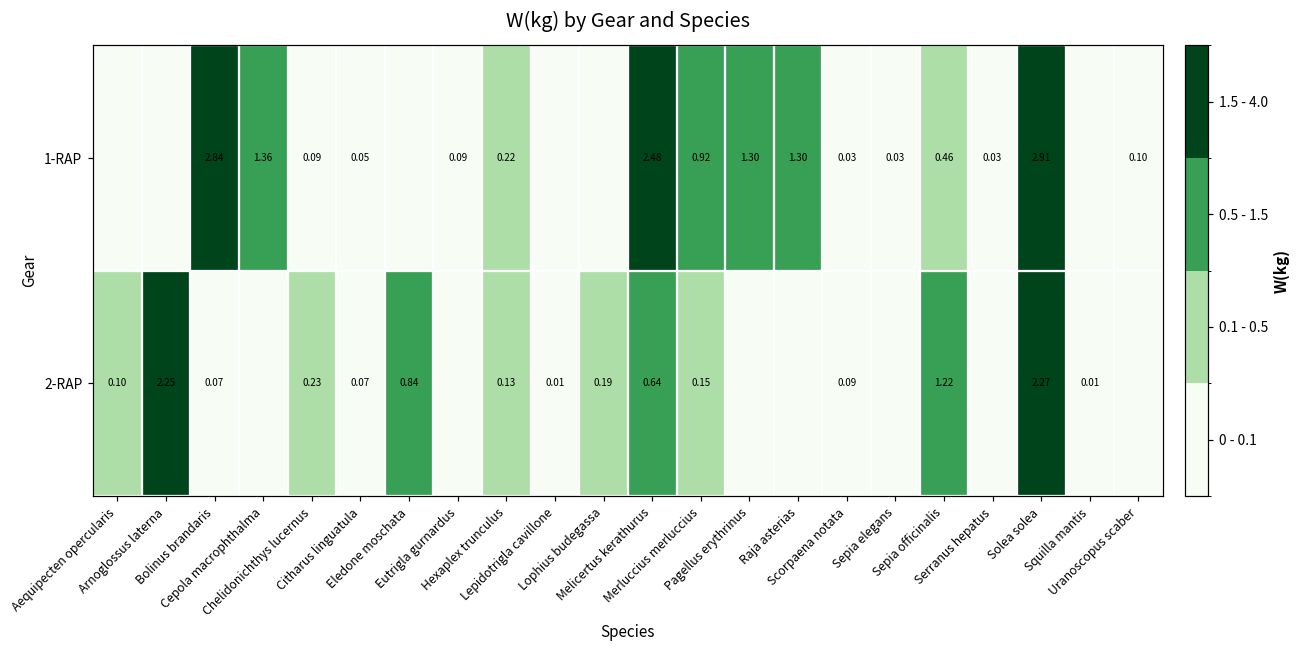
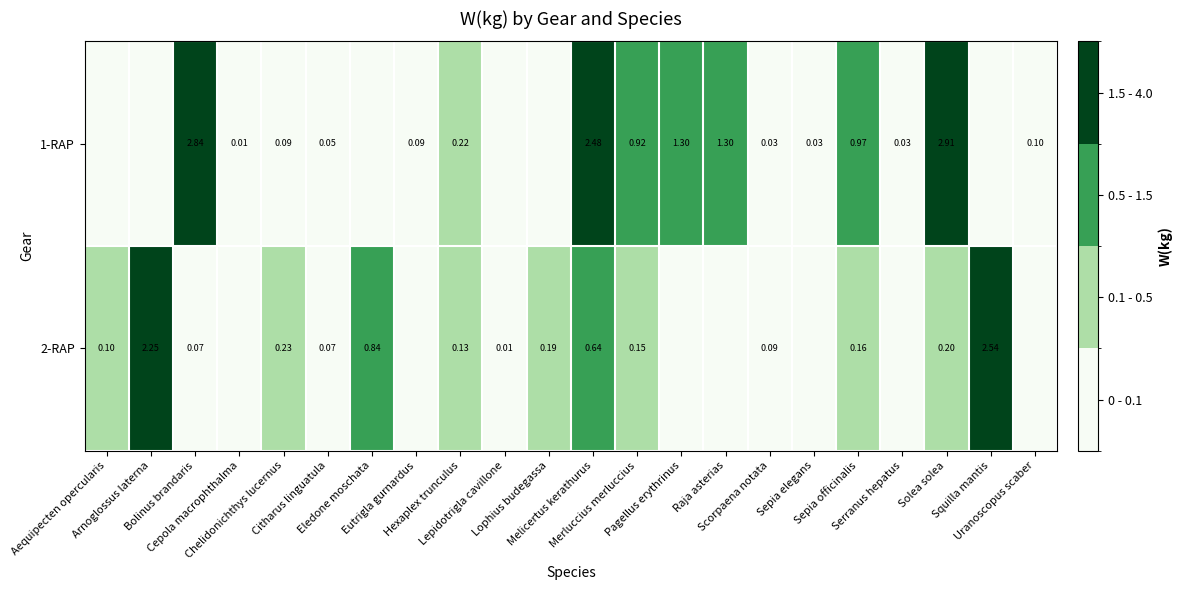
1-RAP, Cepola macrophthalma: 1.36 -> 0.01
1-RAP, Sepia officinalis: 0.46 -> 0.97
2-RAP, Sepia officinalis: 1.22 -> 0.16
2-RAP, Solea solea: 2.27 -> 0.20
2-RAP, Squilla mantis: 0.01 -> 2.54
